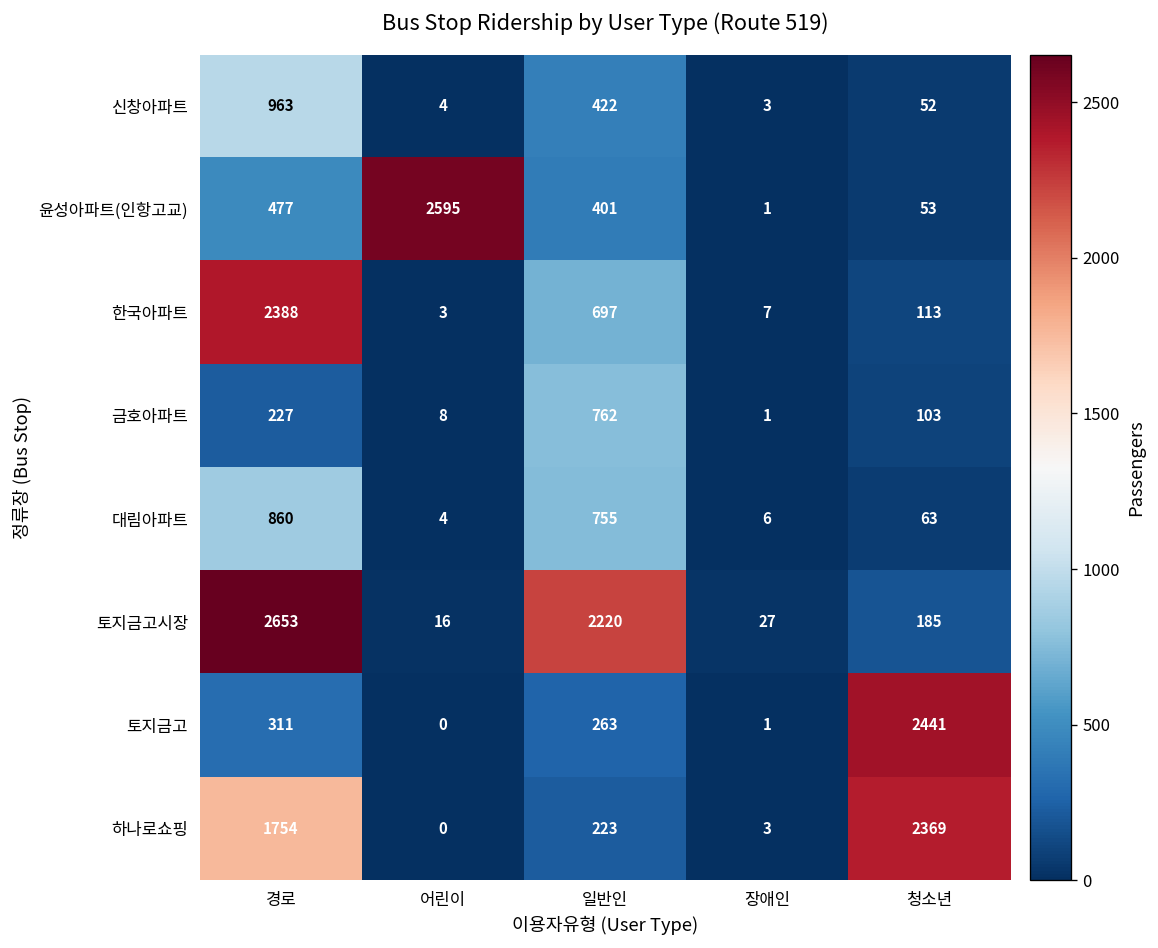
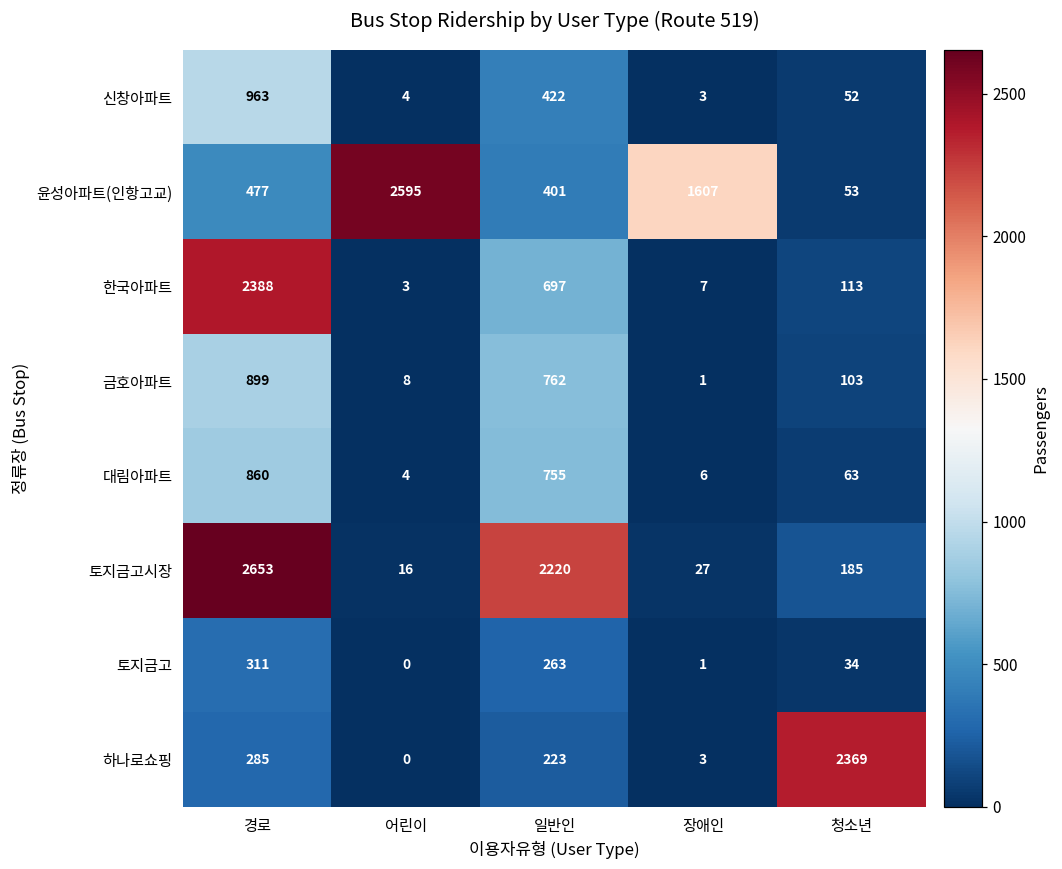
윤성아파트(인항고교), 장애인: 1 -> 1607
금호아파트, 경로: 227 -> 899
토지금고, 청소년: 2441 -> 34
하나로쇼핑, 경로: 1754 -> 285
